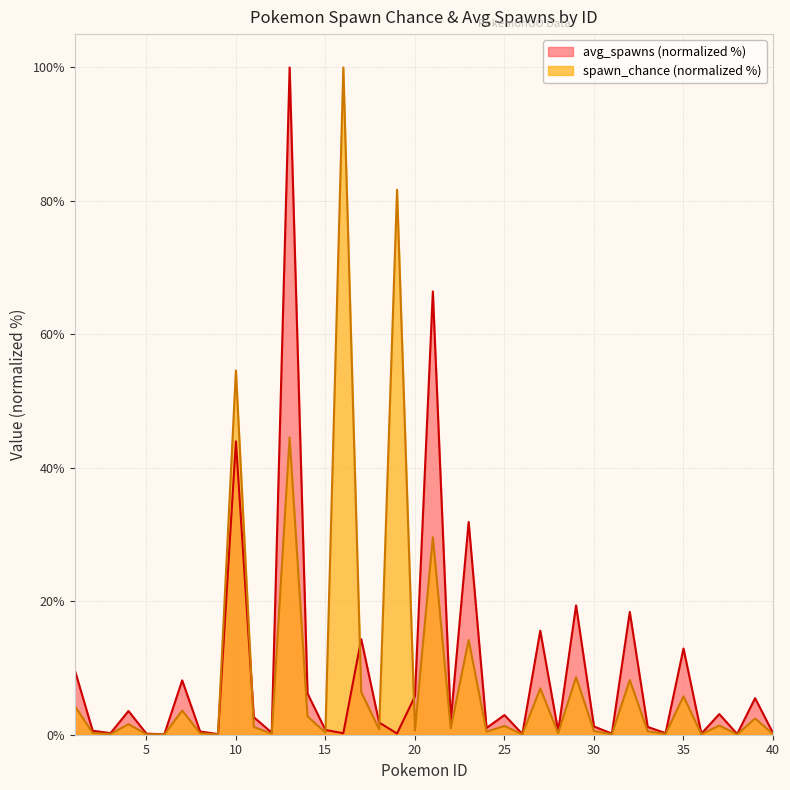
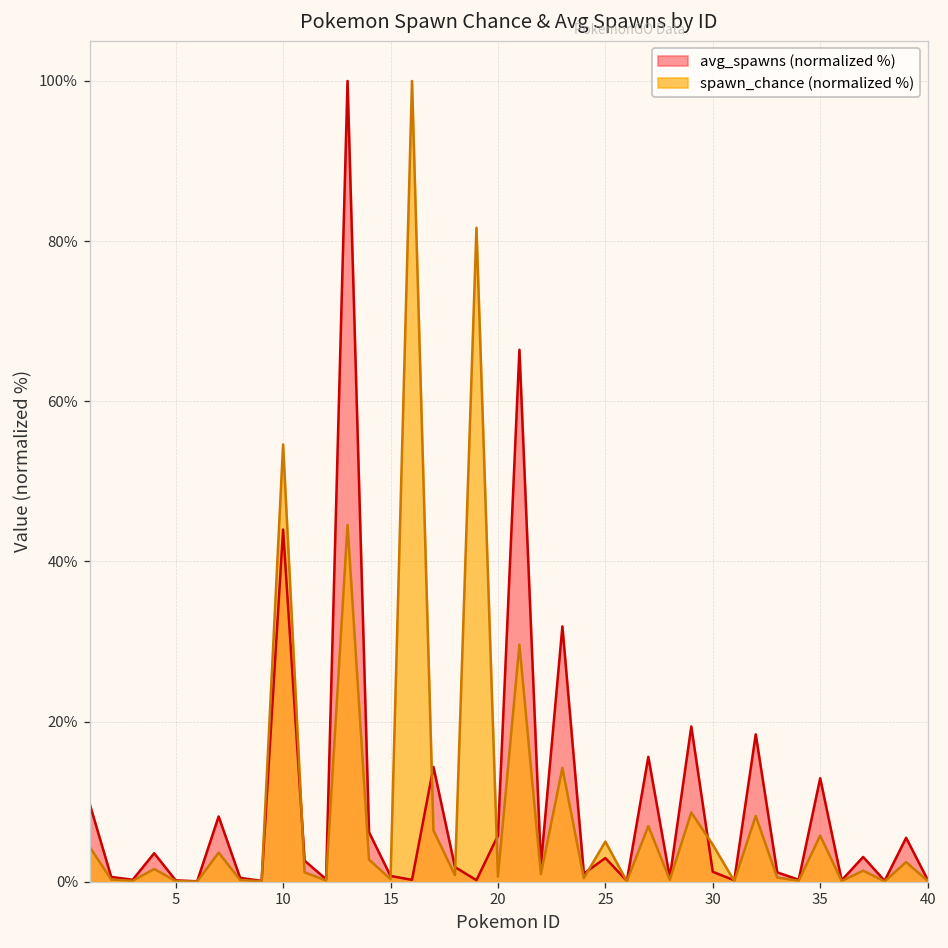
spawn_chance (normalized %), 25: 1% -> 5%
spawn_chance (normalized %), 30: 1% -> 5%
